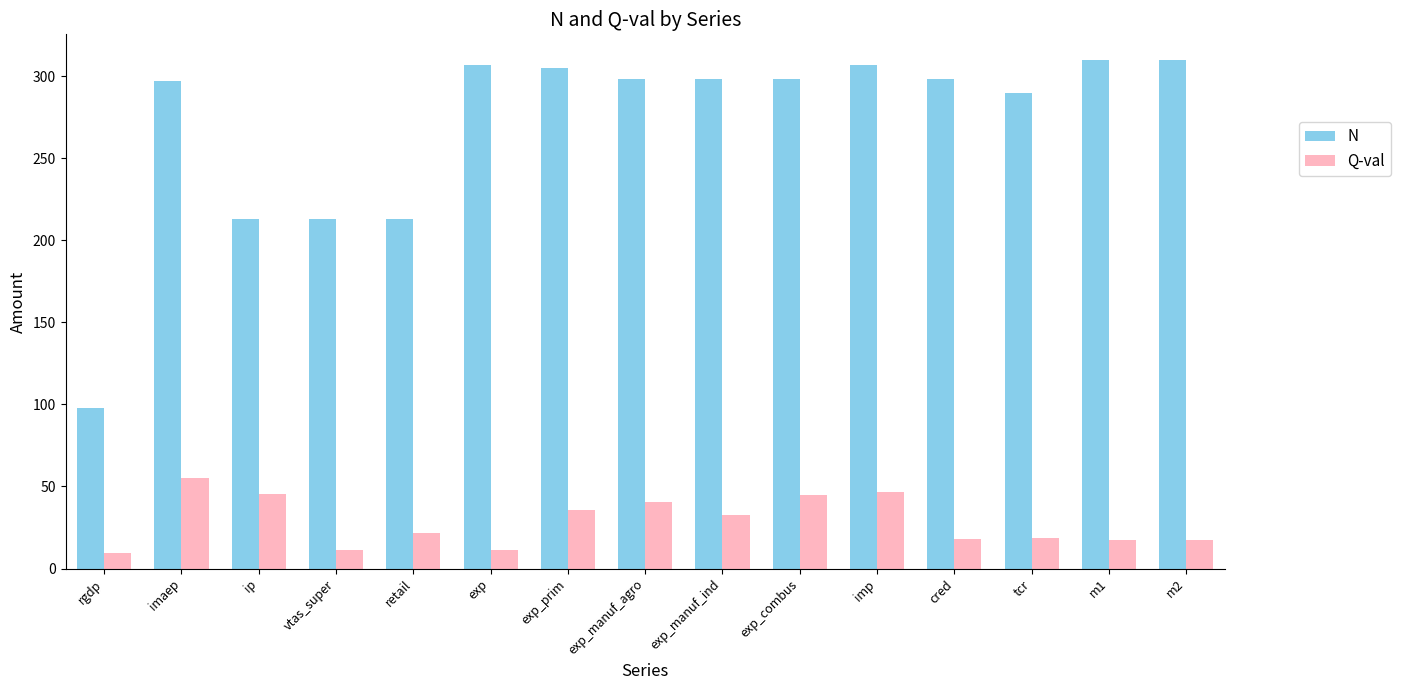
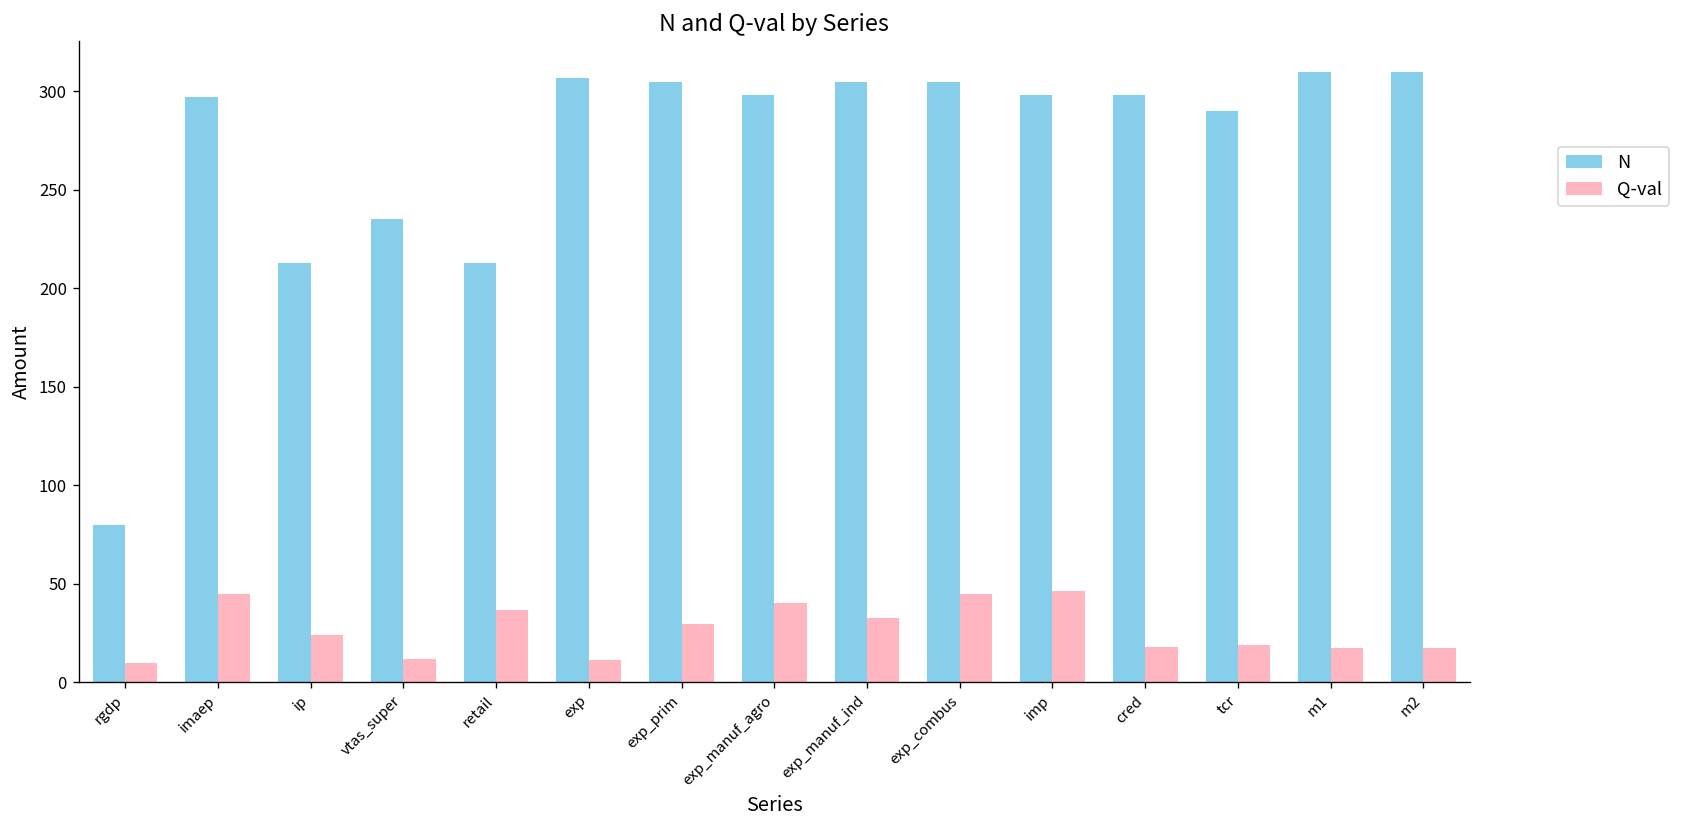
N, rgdp: 98 -> 80
Q-val, imaep: 55 -> 45
Q-val, ip: 45 -> 24
N, vtas_super: 213 -> 235
Q-val, retail: 21 -> 36
Q-val, exp_prim: 36 -> 30
N, exp_manuf_ind: 298 -> 305
N, exp_combus: 298 -> 305
N, imp: 307 -> 298
